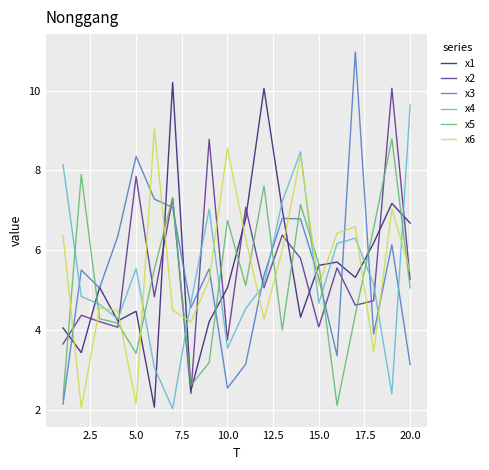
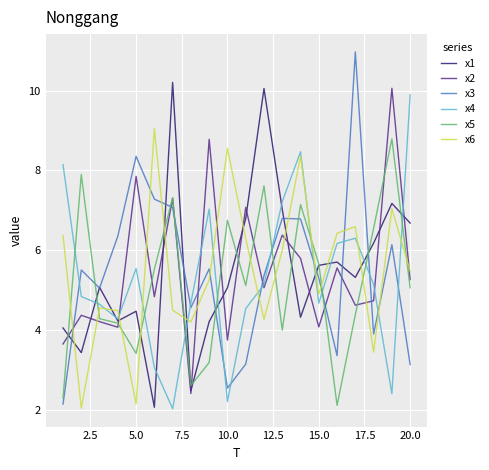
x4, 10.0: 3.6 -> 2.2
x6, 15.0: 5.1 -> 4.9
x4, 20.0: 9.6 -> 9.9
